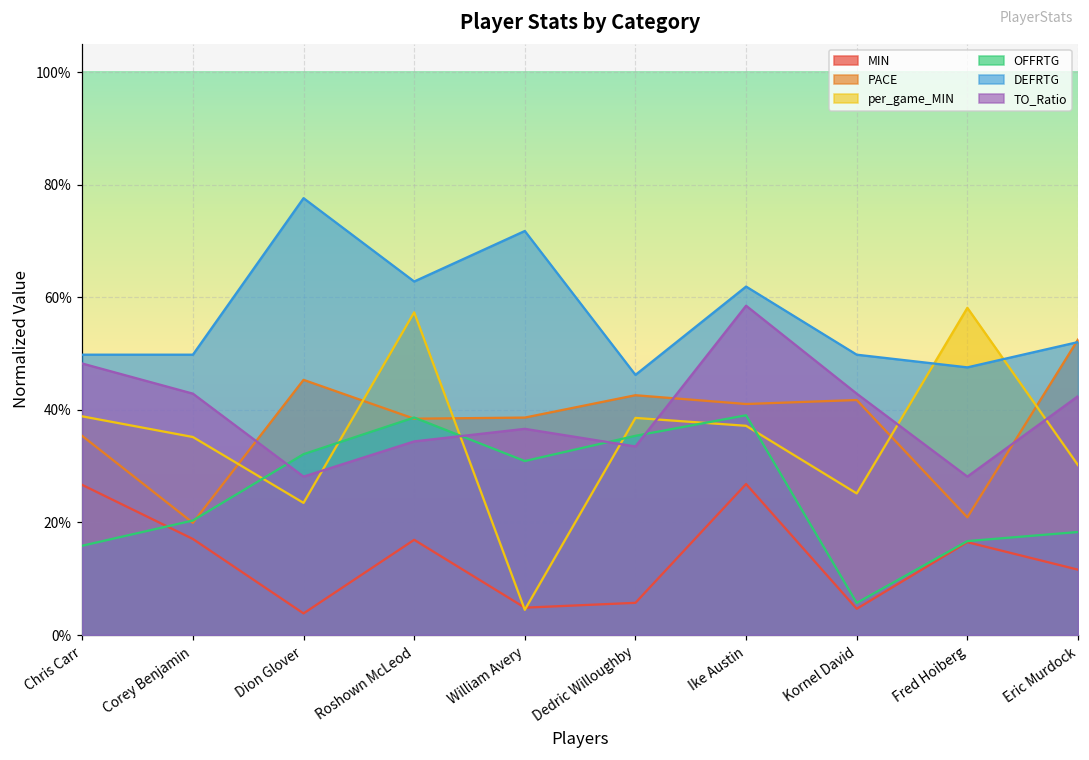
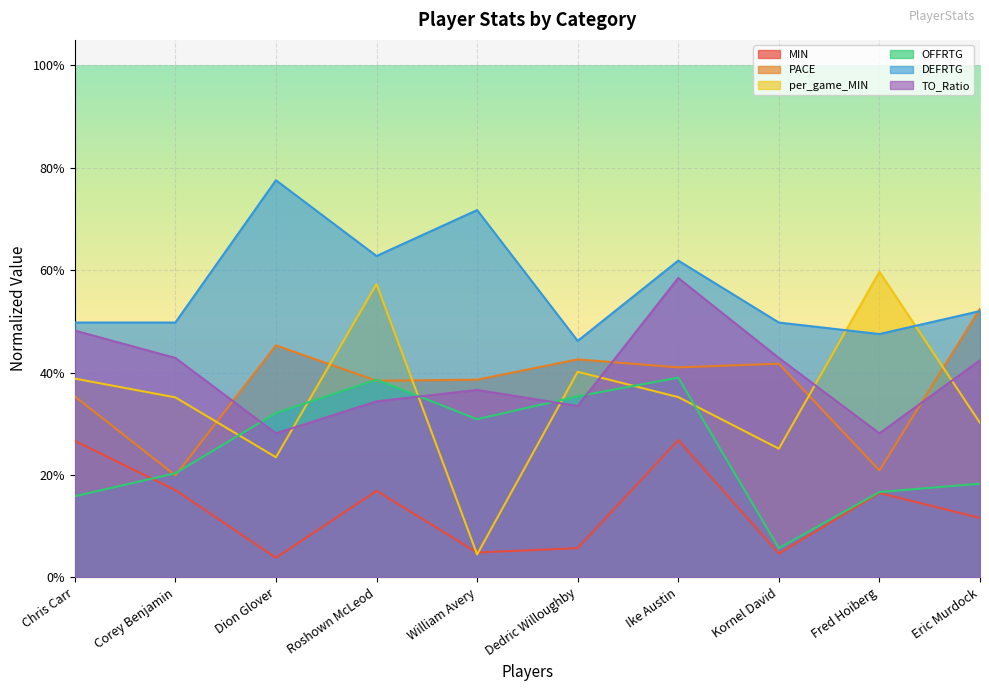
per_game_MIN, Dedric Willoughby: 39% -> 40%
per_game_MIN, Ike Austin: 37% -> 35%
per_game_MIN, Fred Hoiberg: 58% -> 60%
